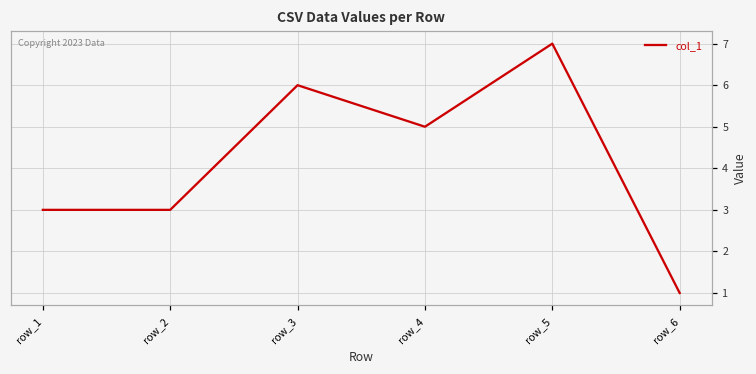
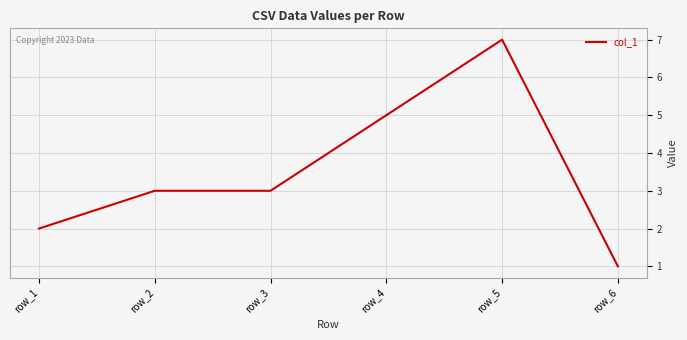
row_1: 3 -> 2
row_3: 6 -> 3
